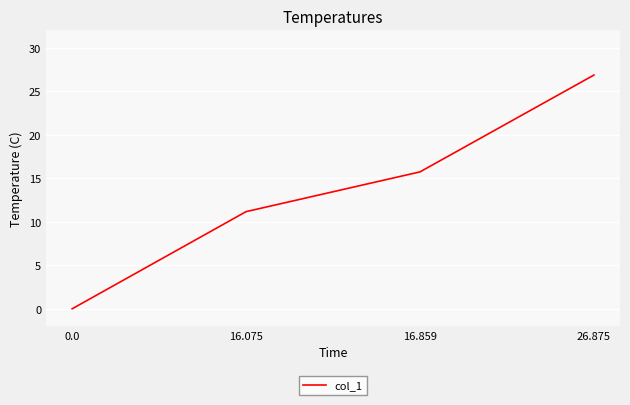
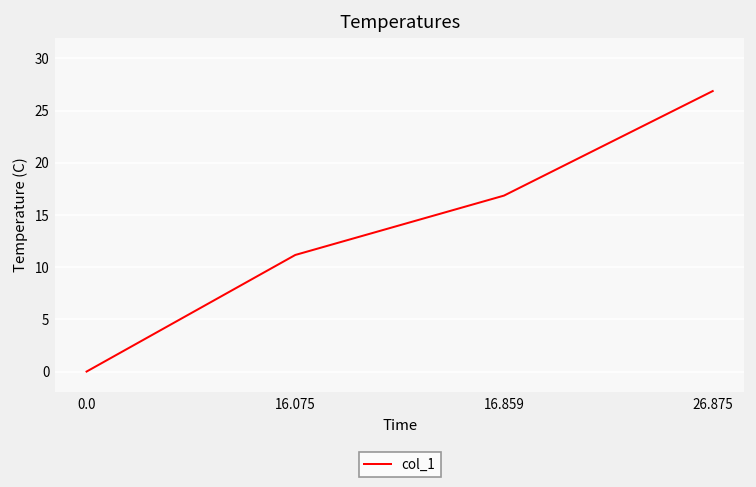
16.859: 16 -> 17
